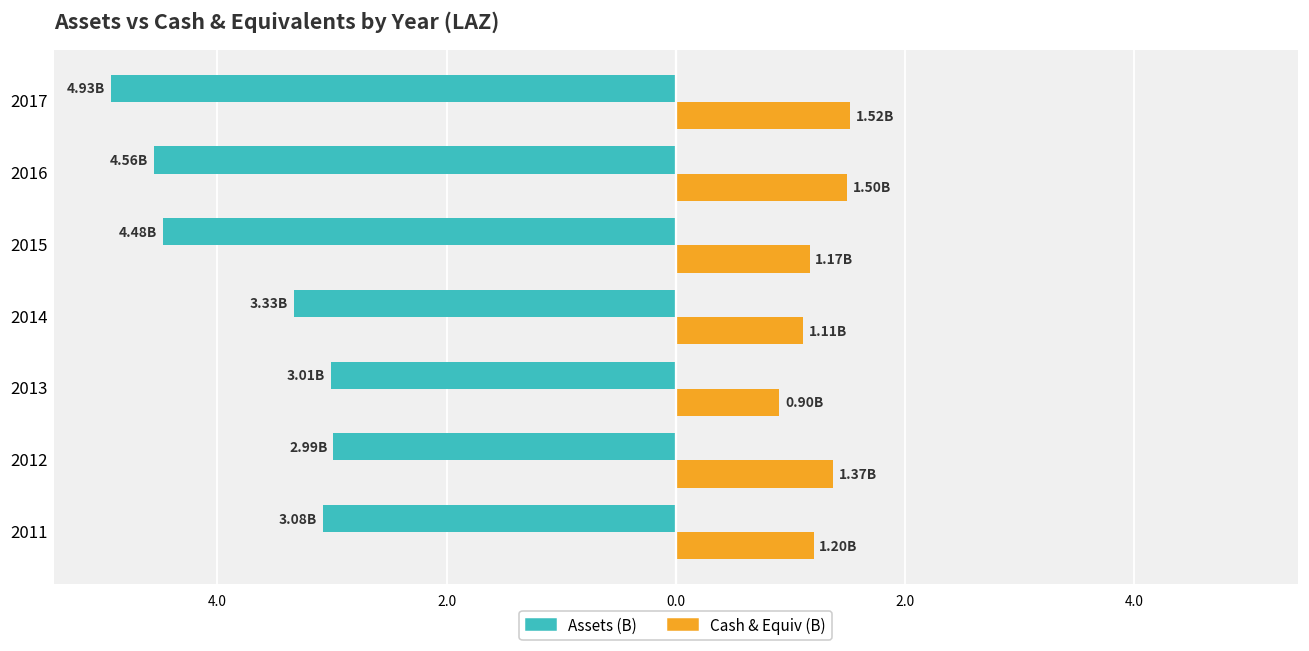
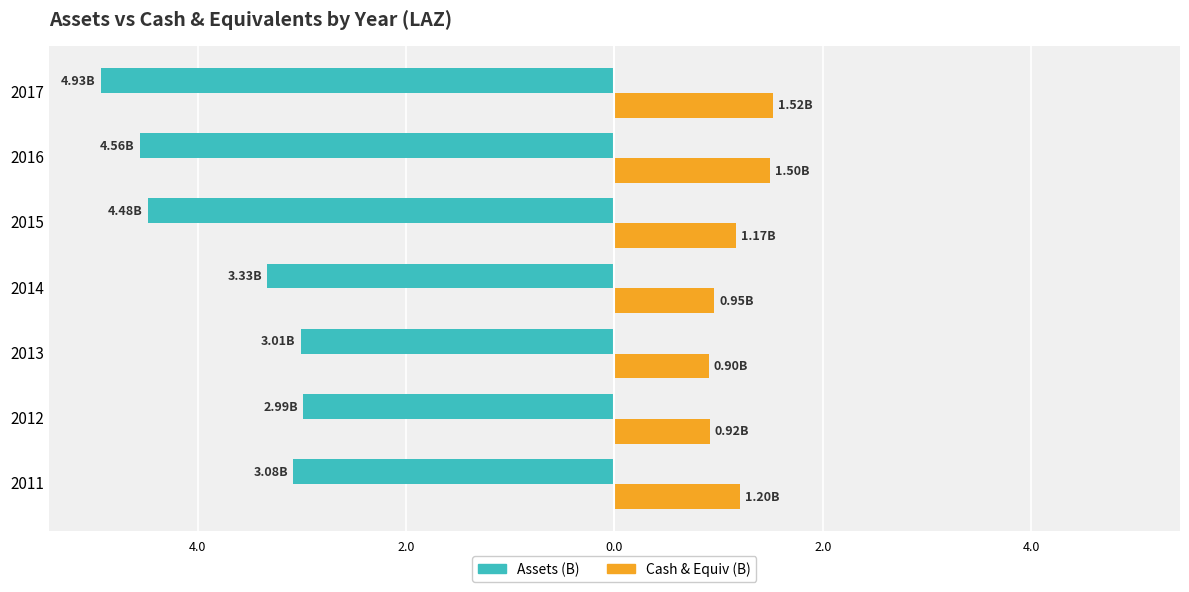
Cash & Equiv (B), 2014: 1.11B -> 0.95B
Cash & Equiv (B), 2012: 1.37B -> 0.92B
